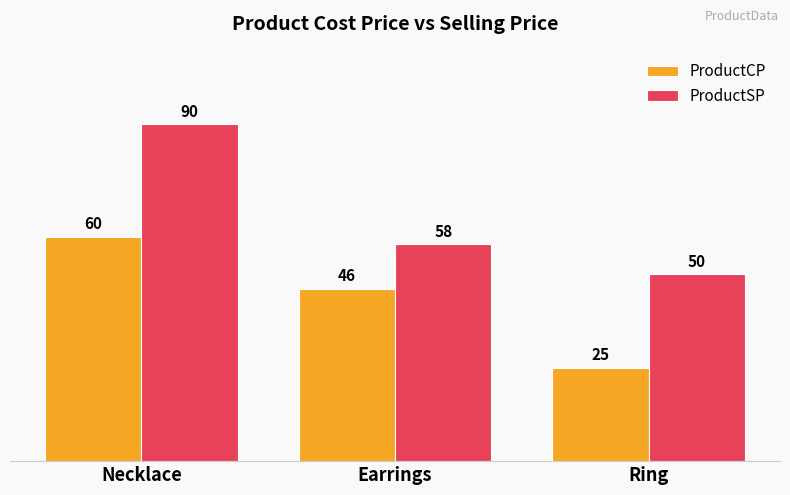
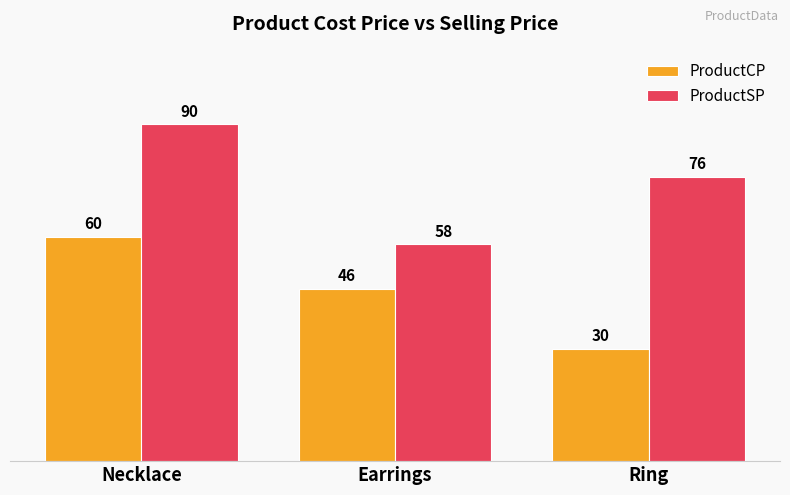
ProductCP, Ring: 25 -> 30
ProductSP, Ring: 50 -> 76
